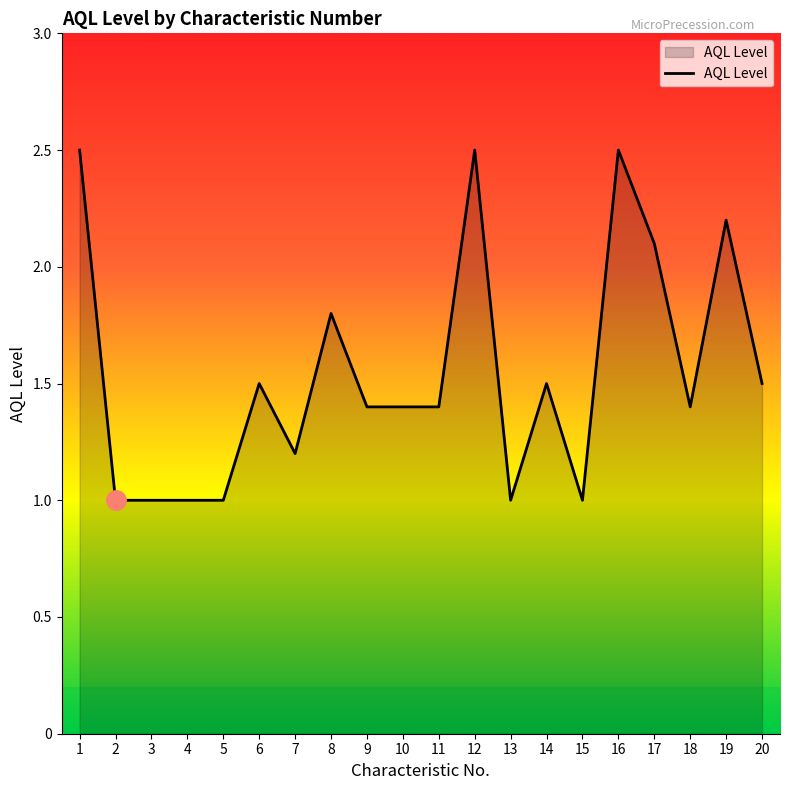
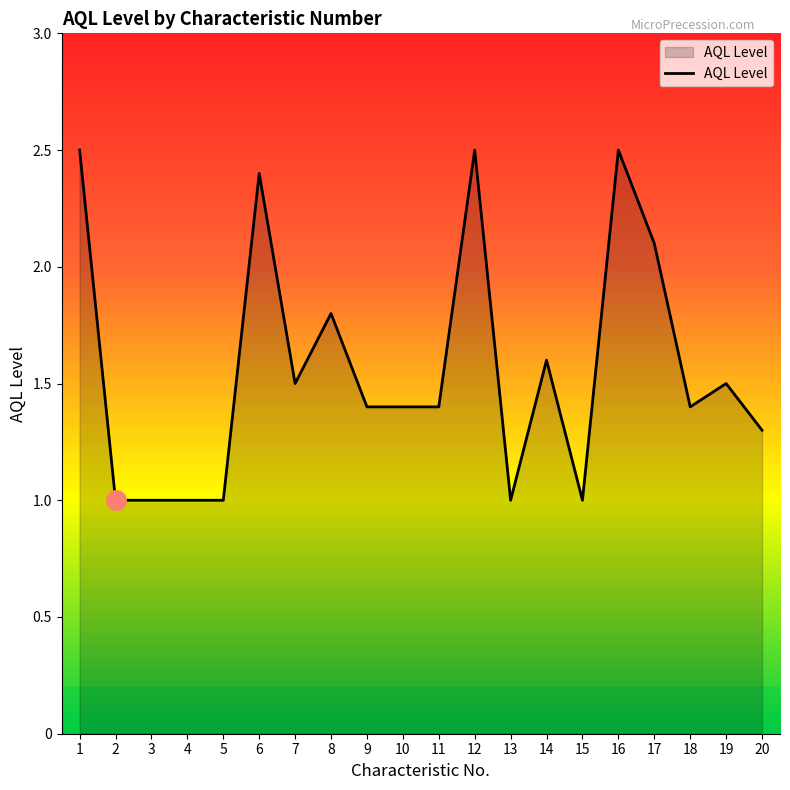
AQL Level, 6: 1.5 -> 2.4
AQL Level, 7: 1.2 -> 1.5
AQL Level, 14: 1.5 -> 1.6
AQL Level, 19: 2.2 -> 1.5
AQL Level, 20: 1.5 -> 1.3
